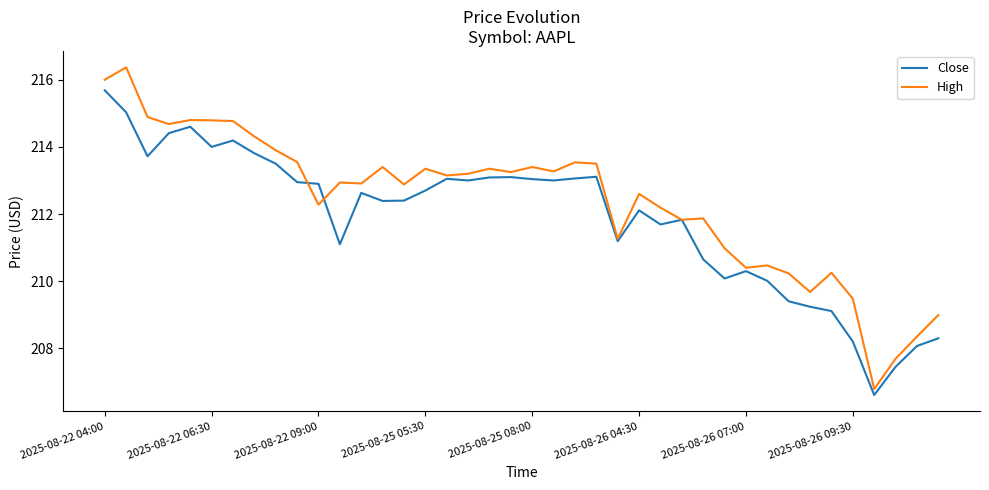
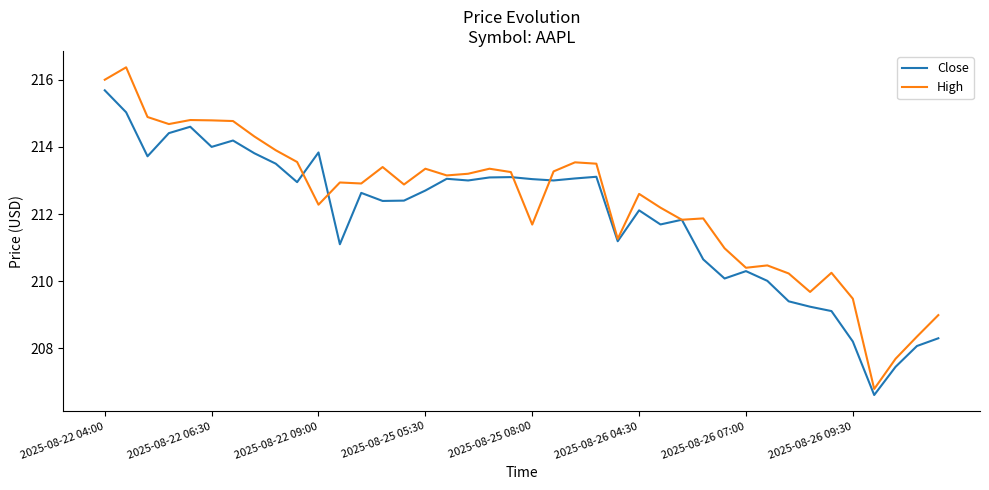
Close, 2025-08-22 09:00: 212.9 -> 213.8
High, 2025-08-25 08:00: 213.4 -> 211.7
